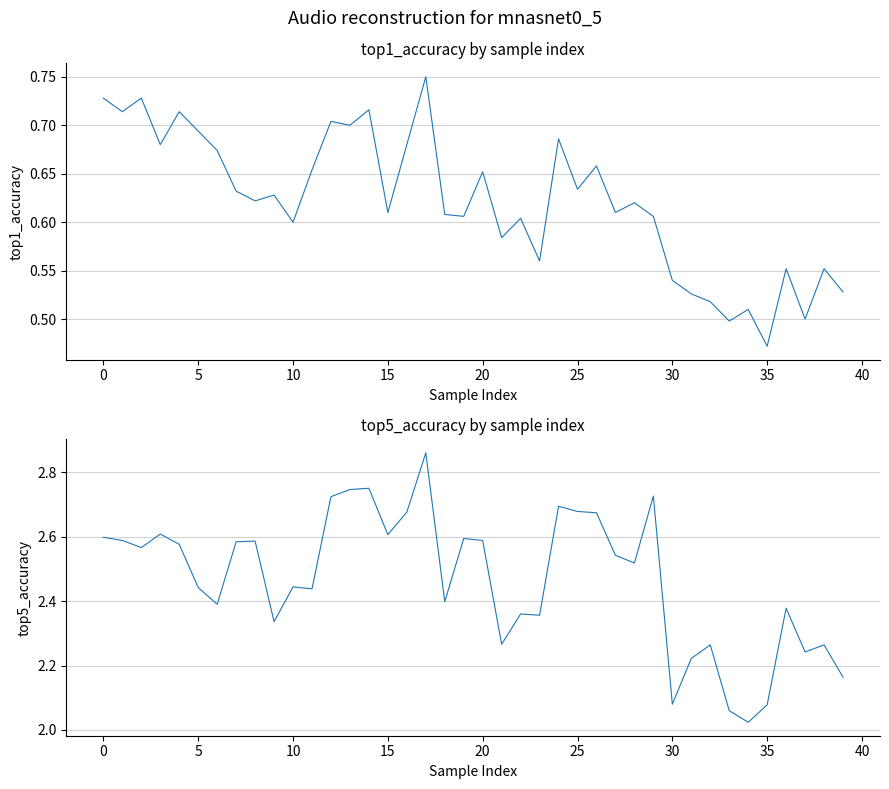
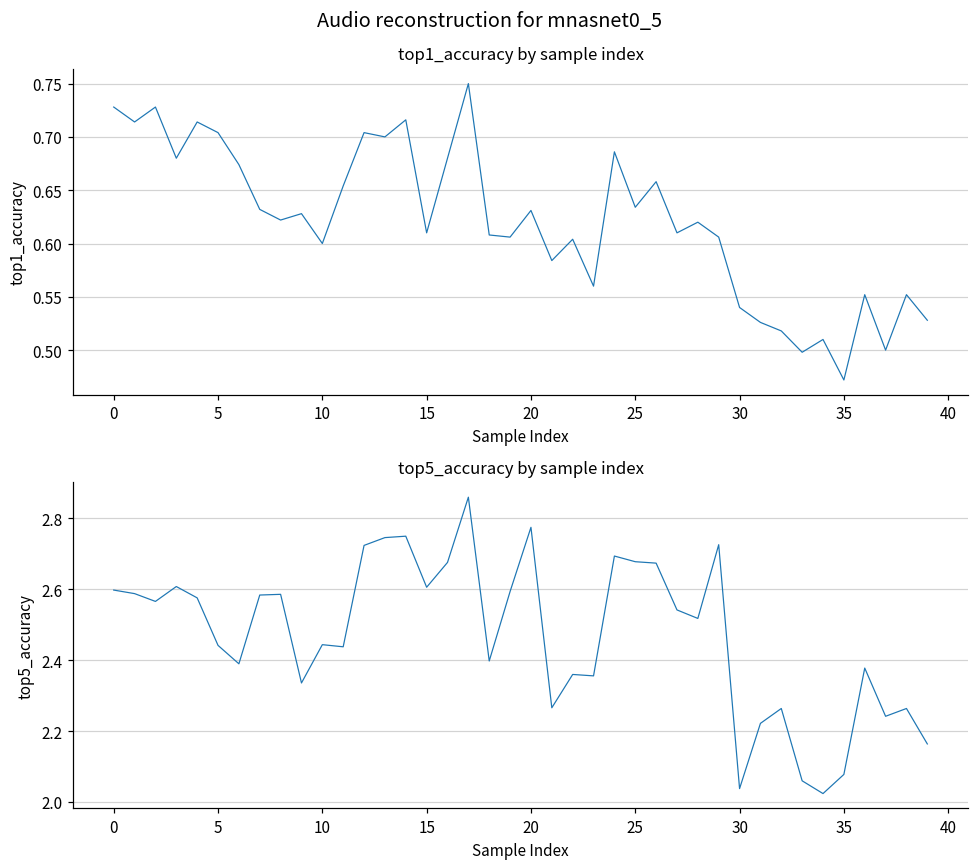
top1_accuracy by sample index, 5: 0.69 -> 0.70
top1_accuracy by sample index, 20: 0.65 -> 0.63
top5_accuracy by sample index, 20: 2.59 -> 2.78
top5_accuracy by sample index, 30: 2.08 -> 2.04
